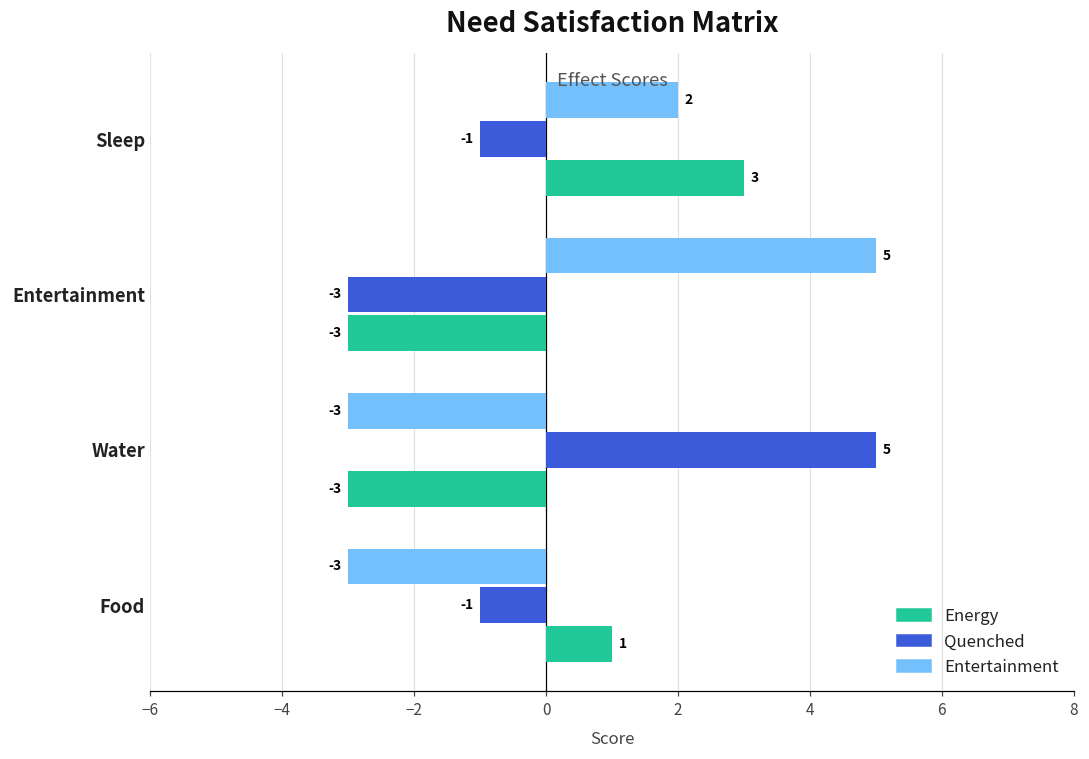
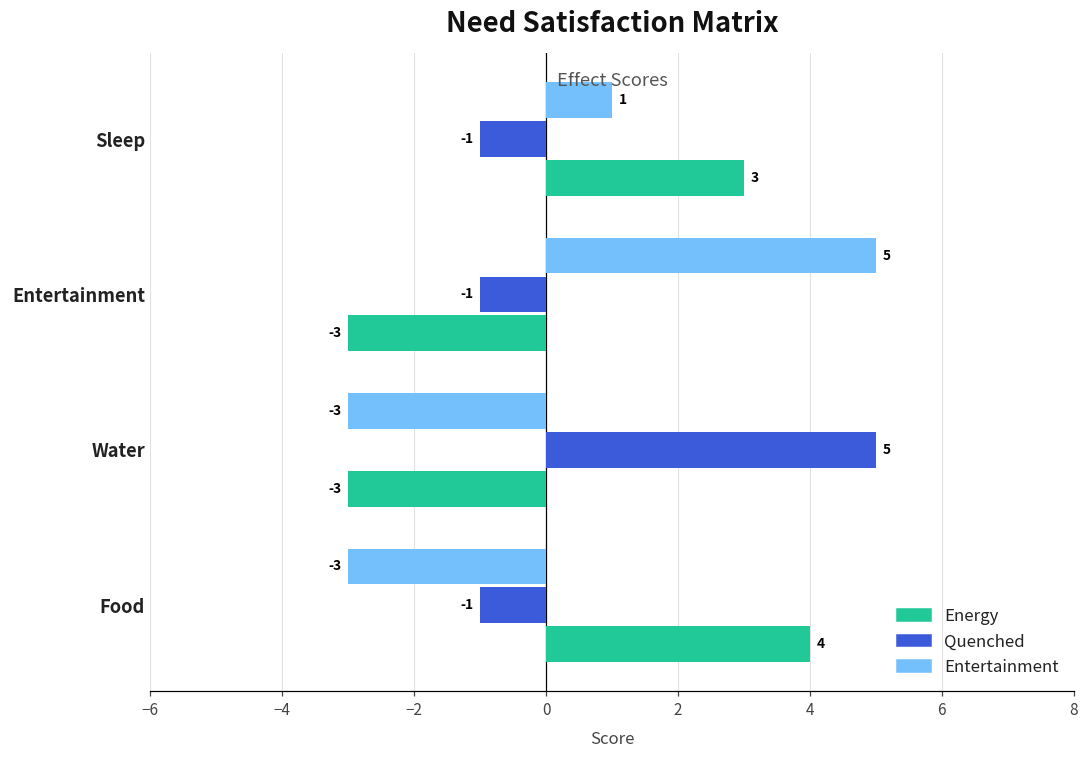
Entertainment, Sleep: 2 -> 1
Quenched, Entertainment: -3 -> -1
Energy, Food: 1 -> 4
